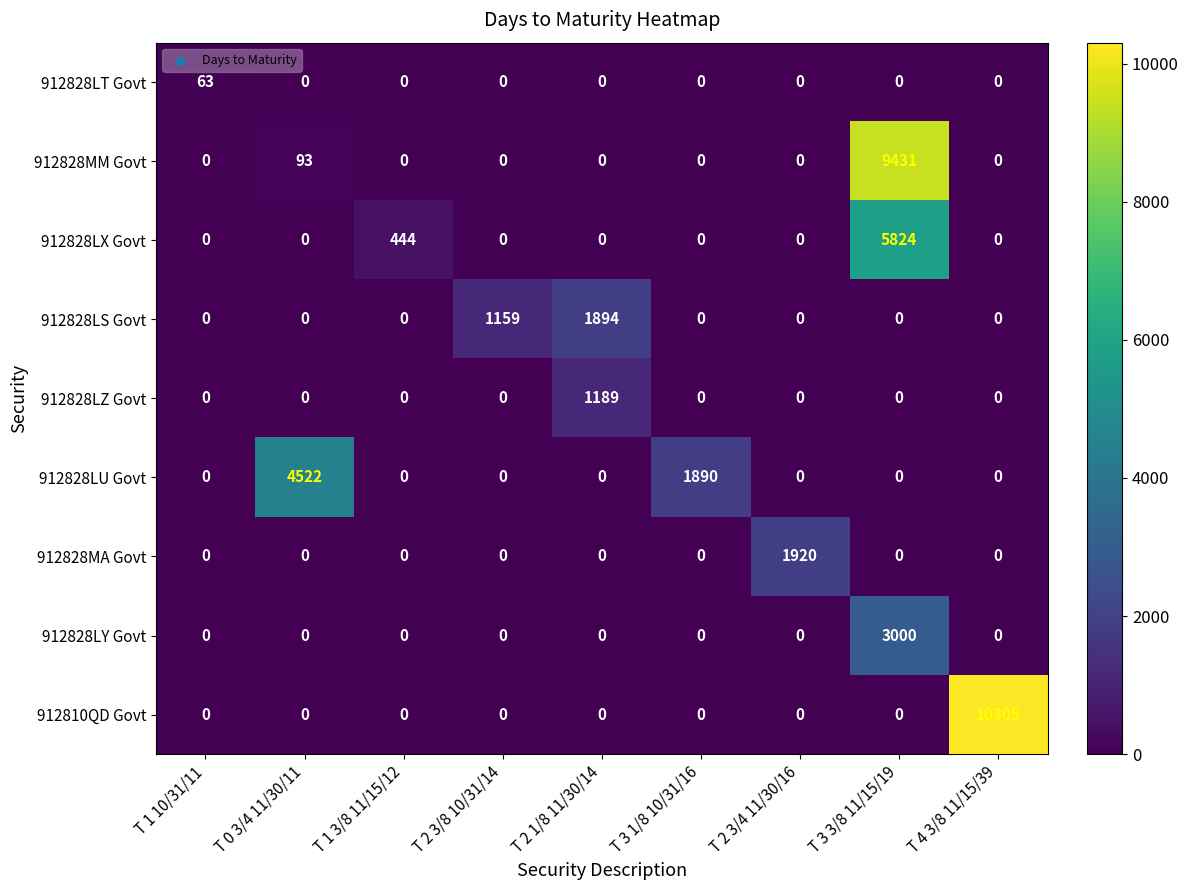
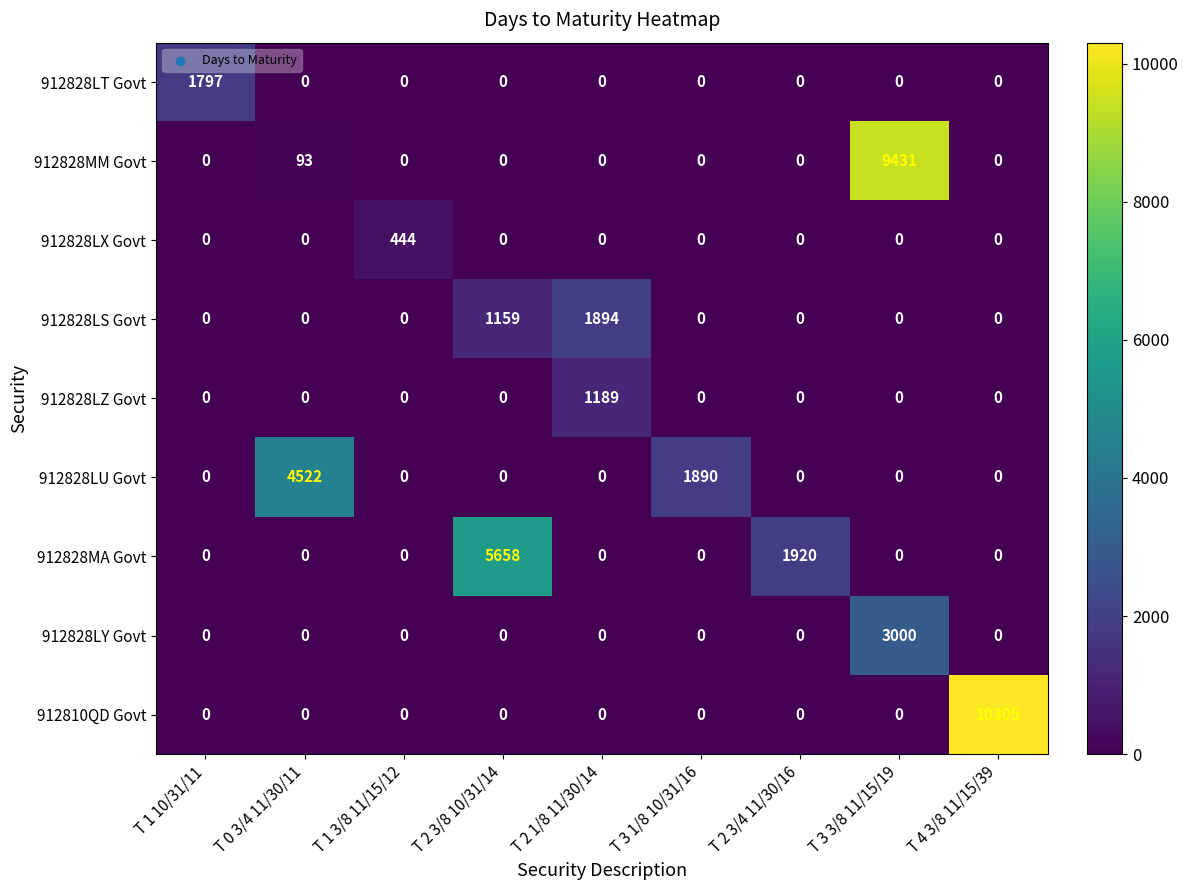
912828LT Govt, T 1 10/31/11: 63 -> 1797
912828LX Govt, T 3 3/8 11/15/19: 5824 -> 0
912828MA Govt, T 2 3/8 10/31/14: 0 -> 5658
